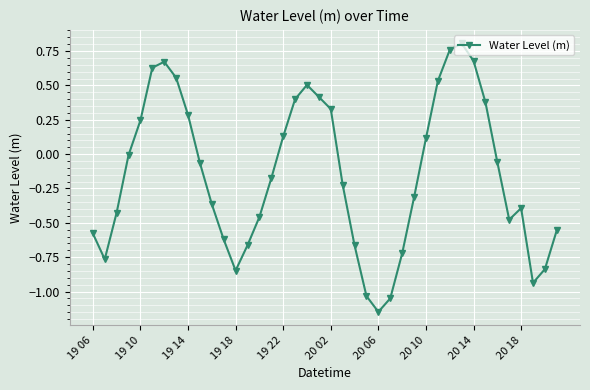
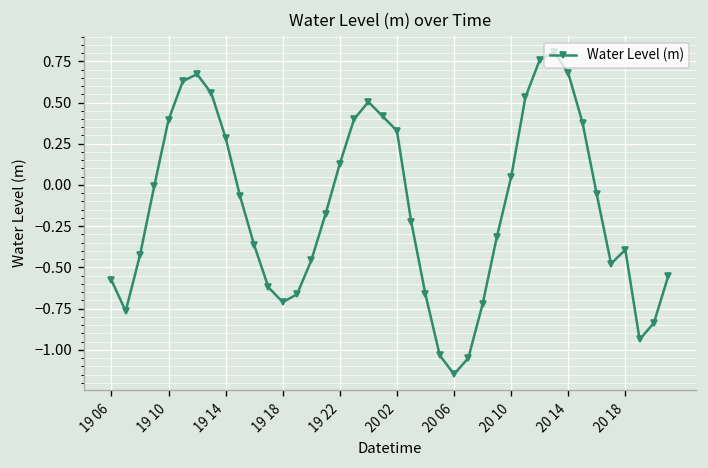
19 10: 0.25 -> 0.39
19 18: -0.85 -> -0.71
20 10: 0.11 -> 0.05
